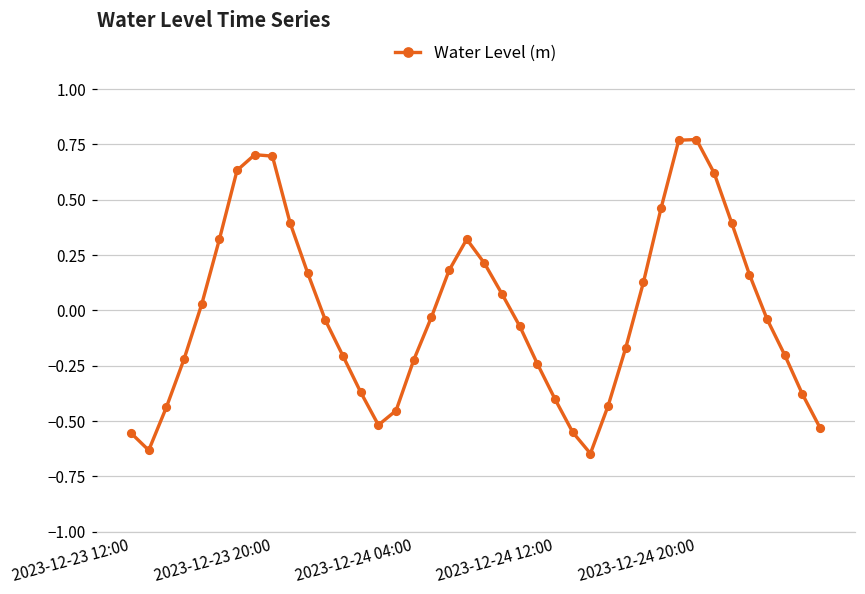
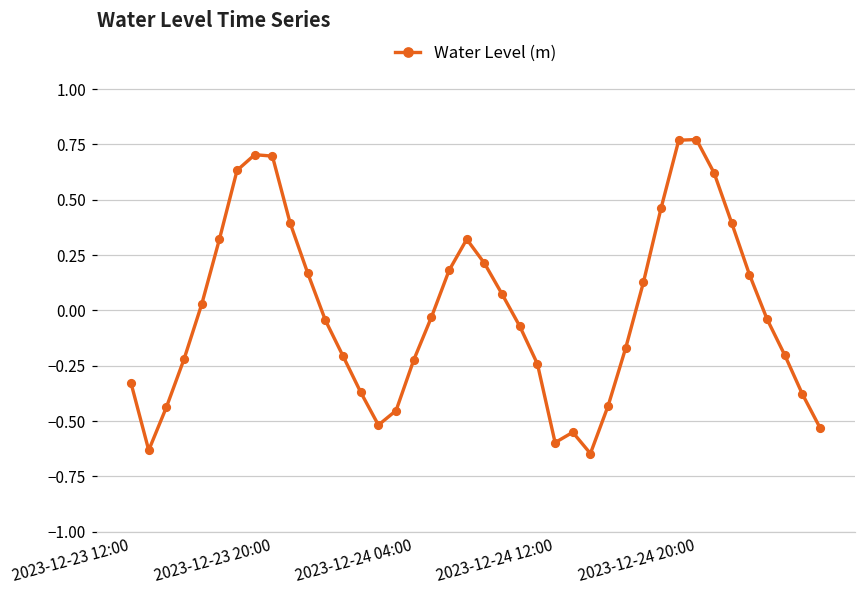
2023-12-23 12:00: -0.55 -> -0.33
2023-12-24 12:00: -0.40 -> -0.60
